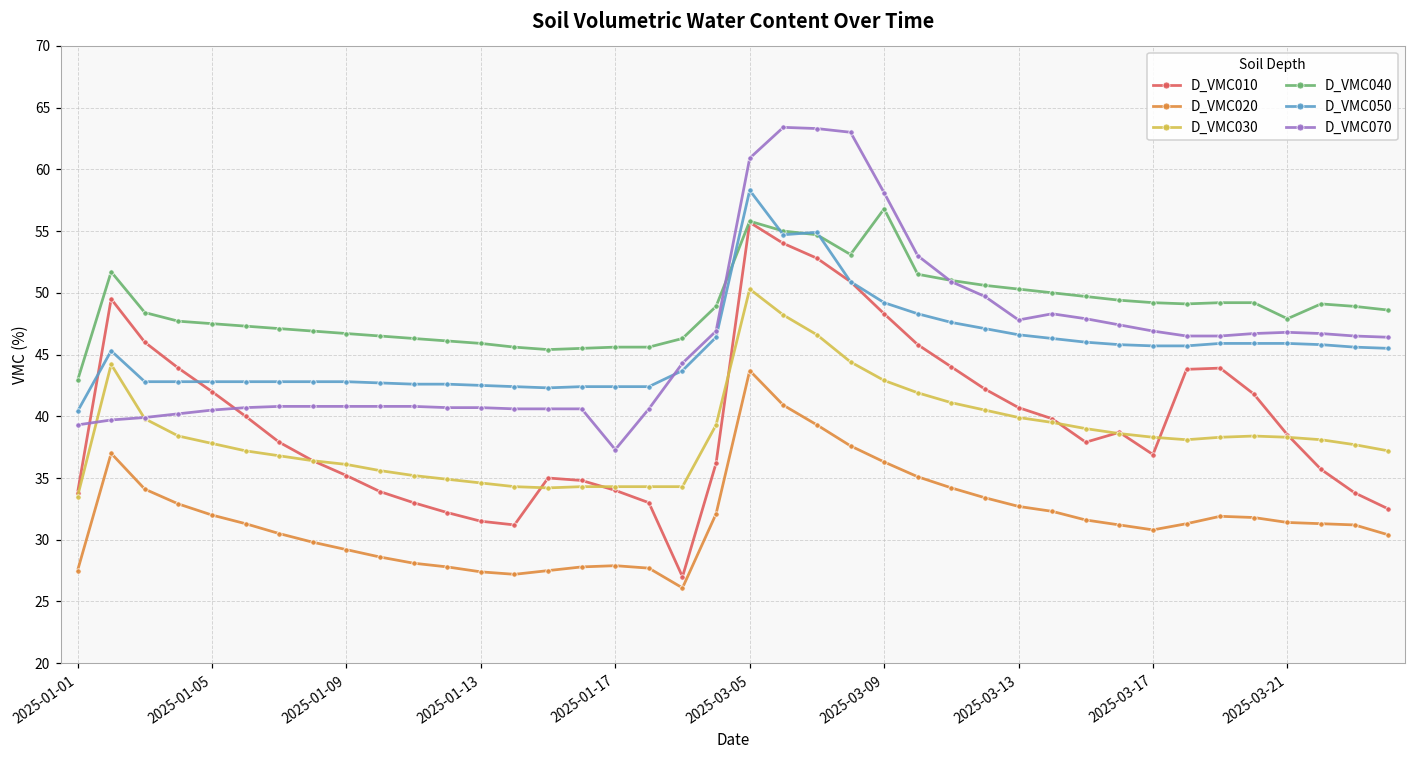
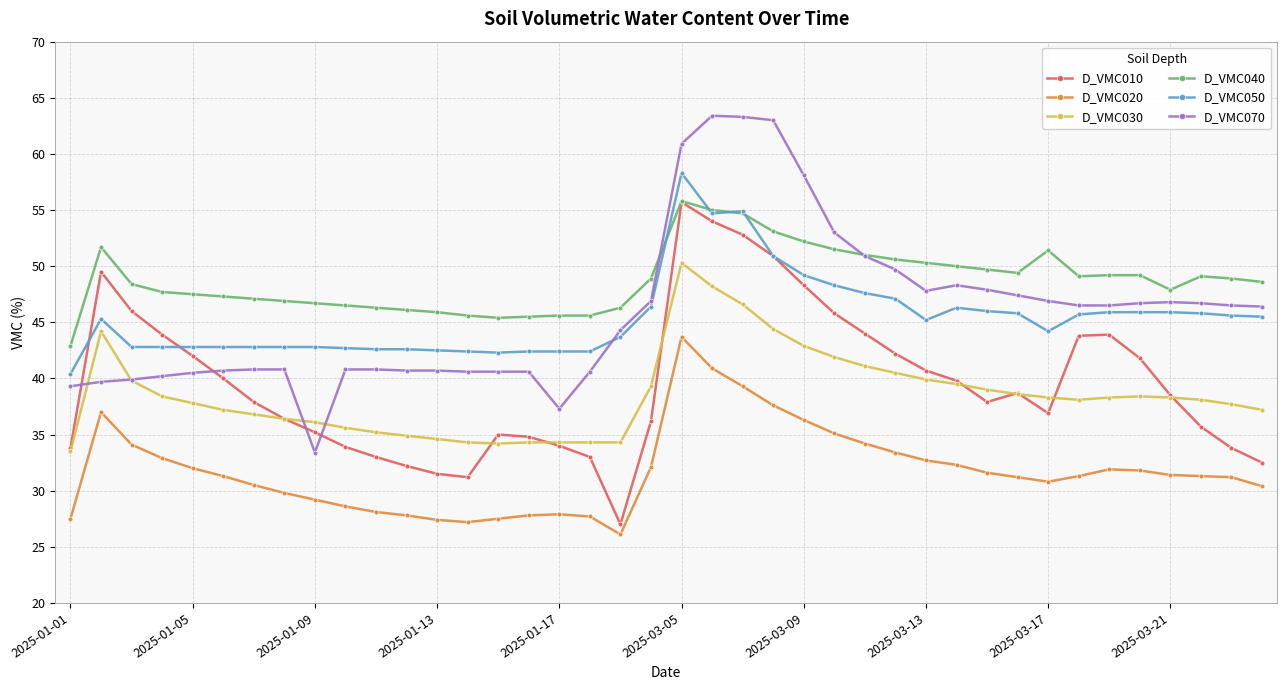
D_VMC070, 2025-01-09: 40.8 -> 33.4
D_VMC040, 2025-03-09: 56.8 -> 52.2
D_VMC050, 2025-03-13: 46.6 -> 45.2
D_VMC040, 2025-03-17: 49.2 -> 51.4
D_VMC050, 2025-03-17: 45.7 -> 44.2
